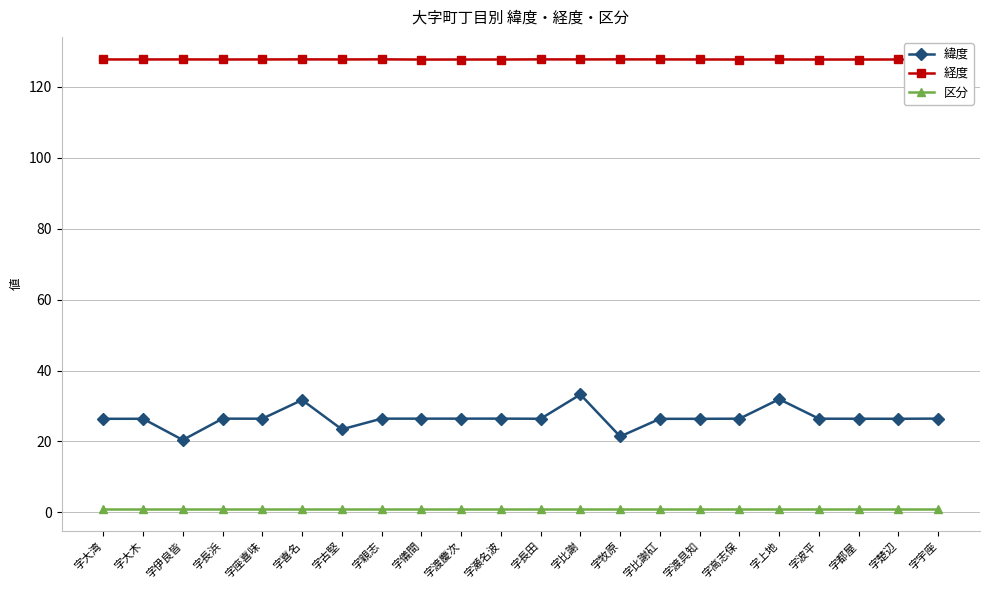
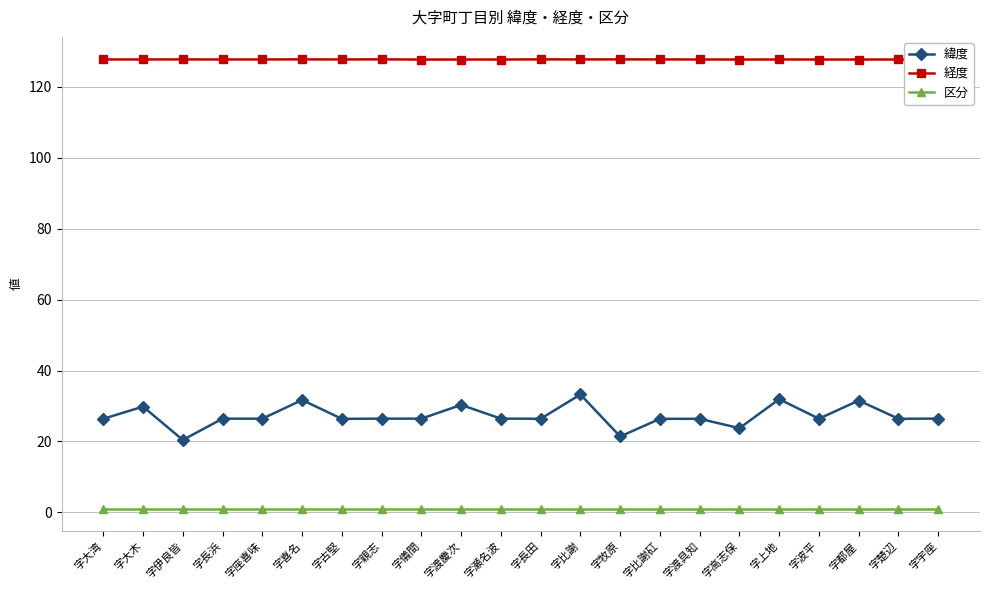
緯度, 字大木: 26 -> 30
緯度, 字古堅: 23 -> 26
緯度, 字渡慶次: 26 -> 30
緯度, 字高志保: 26 -> 24
緯度, 字都屋: 26 -> 32
